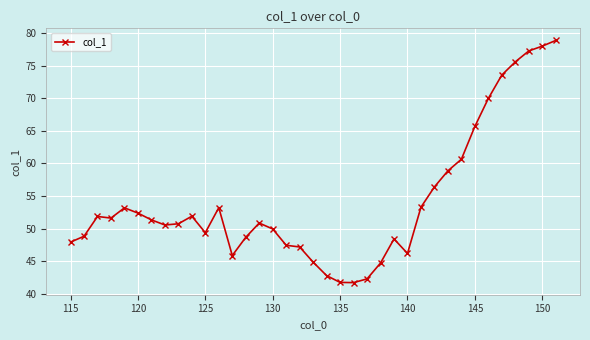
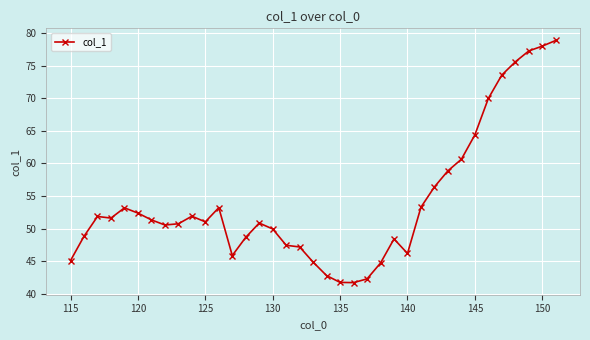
115: 48 -> 45
125: 49 -> 51
145: 66 -> 64
